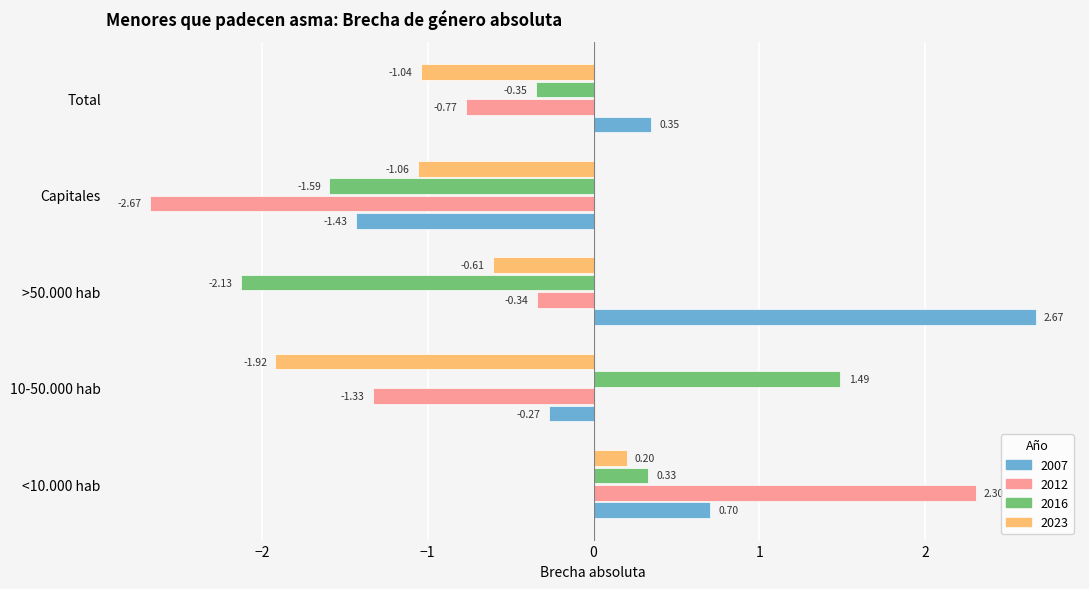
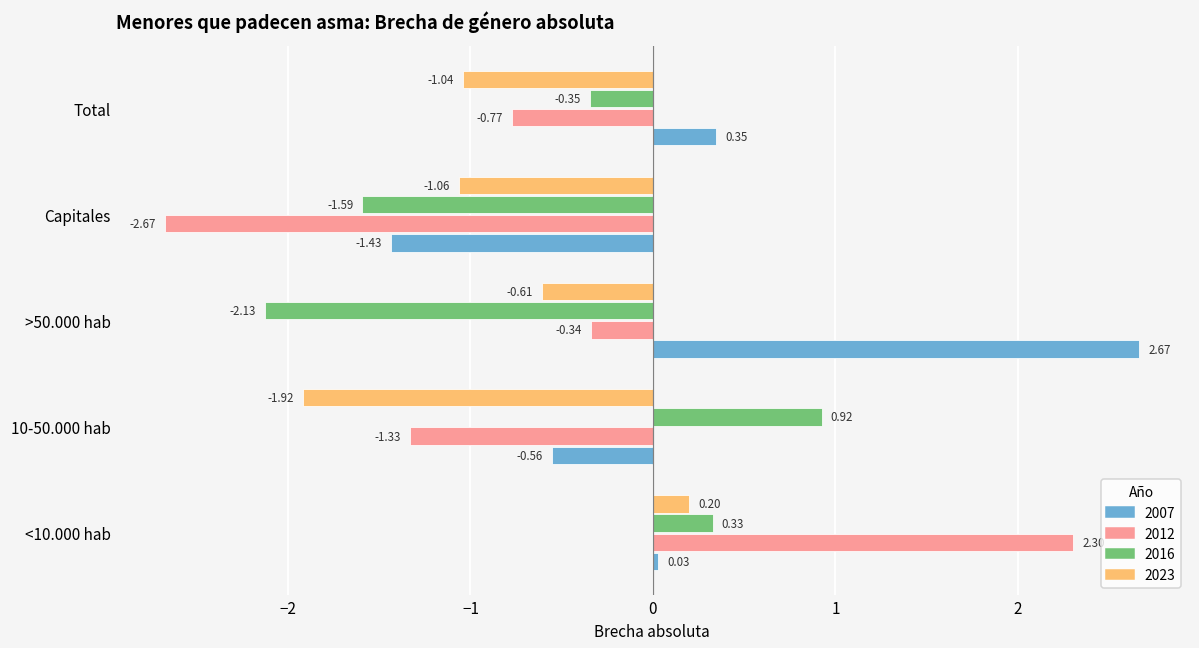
2016, 10-50.000 hab: 1.49 -> 0.92
2007, 10-50.000 hab: -0.27 -> -0.56
2007, <10.000 hab: 0.70 -> 0.03
